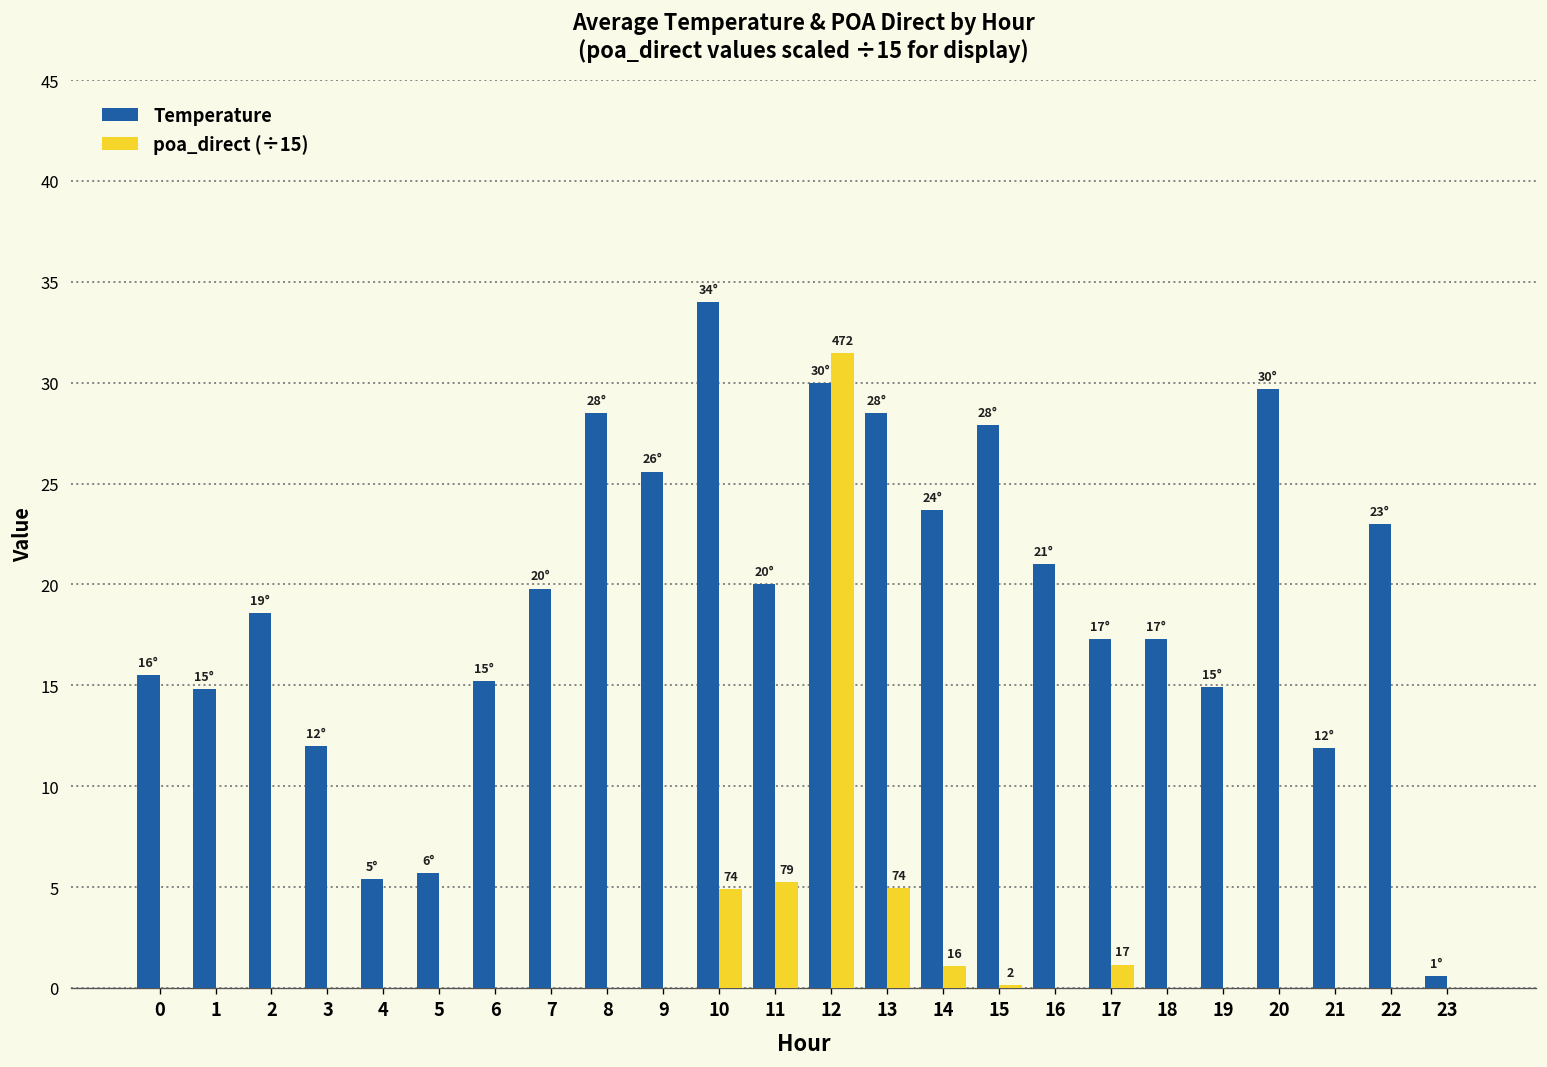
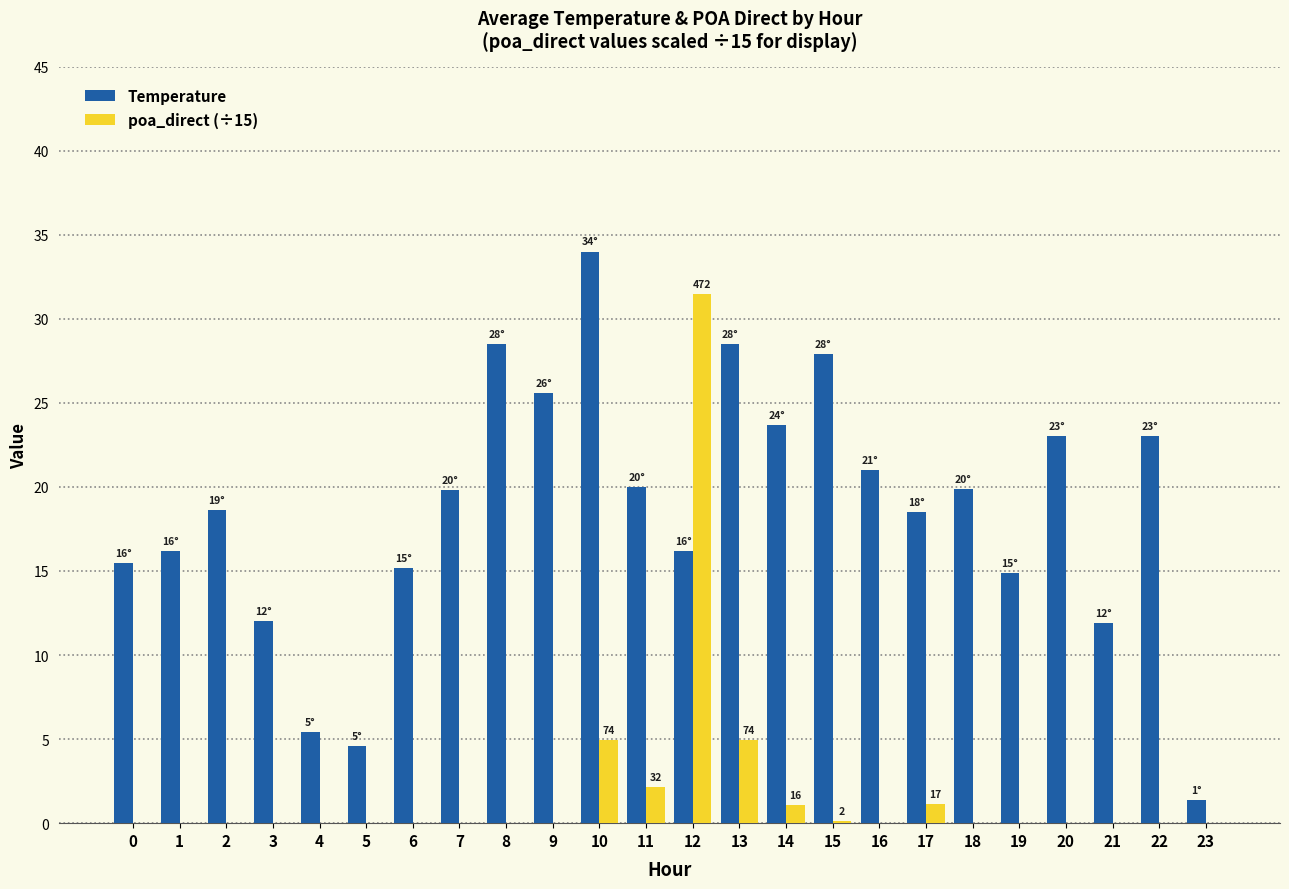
Temperature, 1: 15° -> 16°
Temperature, 5: 6° -> 5°
poa_direct (÷15), 11: 79 -> 32
Temperature, 12: 30° -> 16°
Temperature, 17: 17° -> 18°
Temperature, 18: 17° -> 20°
Temperature, 20: 30° -> 23°
Temperature, 23: 0.6 -> 1.4
